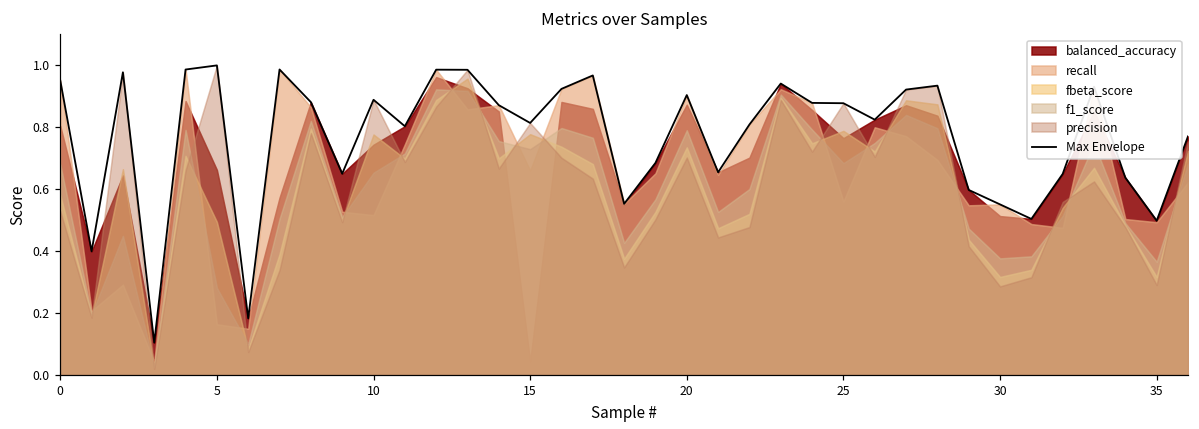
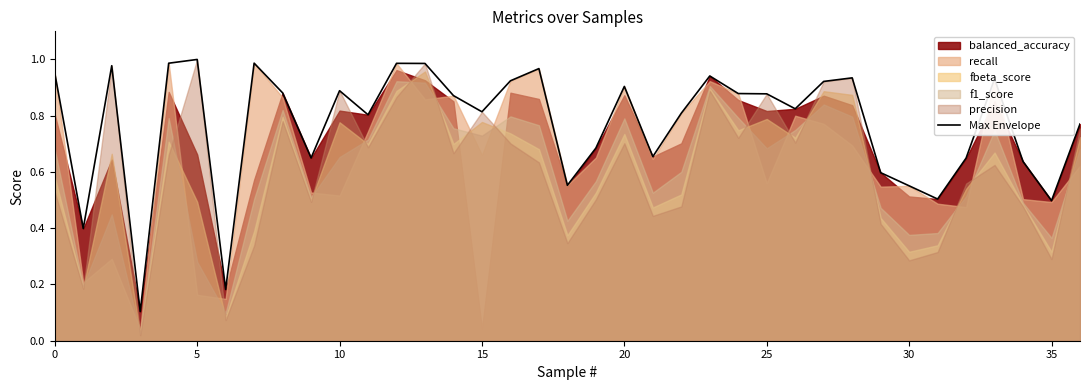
balanced_accuracy, 10: 0.74 -> 0.82
balanced_accuracy, 25: 0.76 -> 0.82
